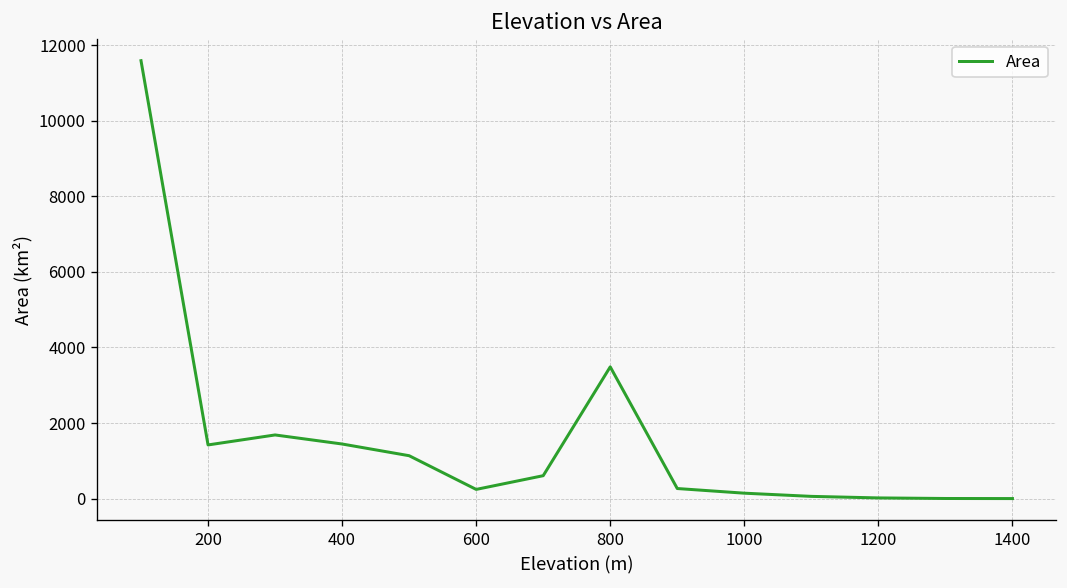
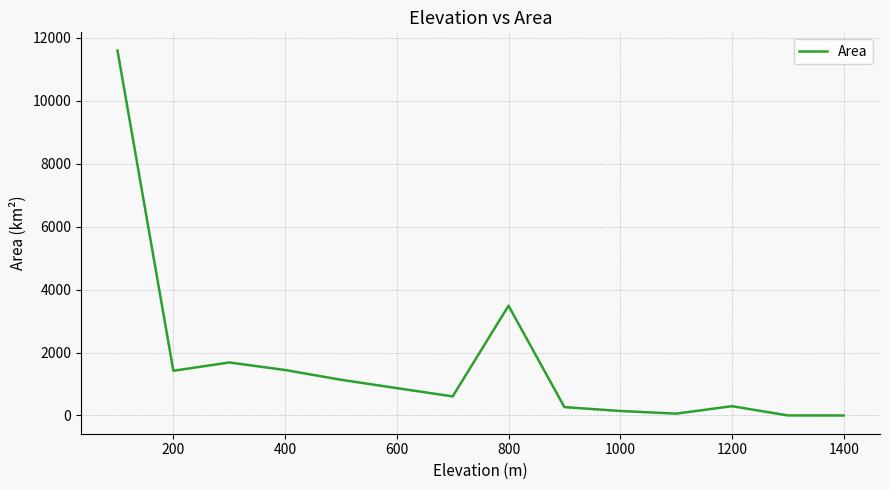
600: 200 -> 900
1200: 0 -> 300
